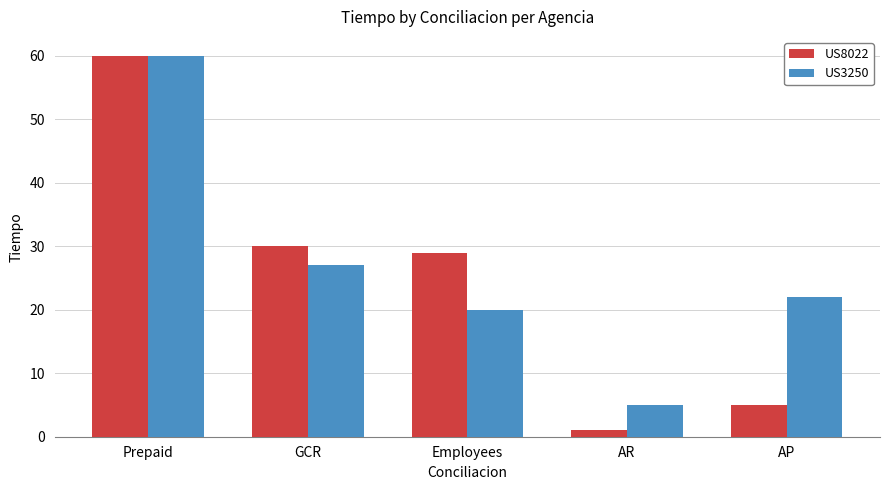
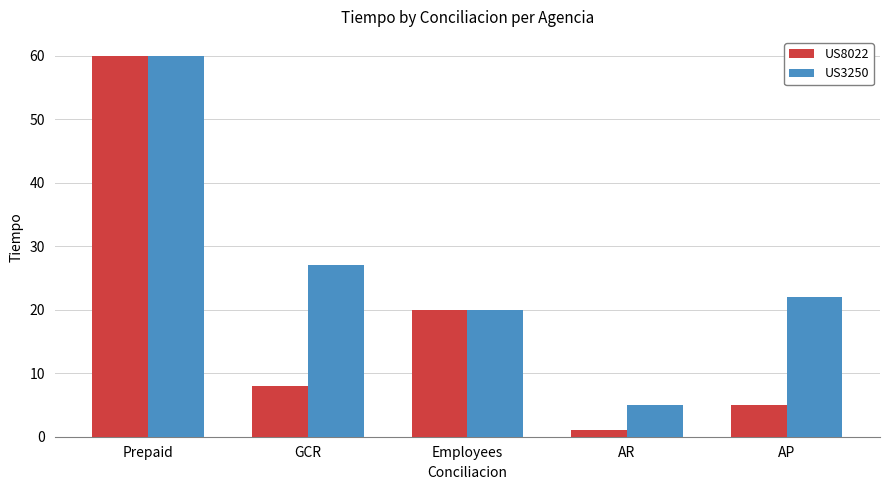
US8022, GCR: 30 -> 8
US8022, Employees: 29 -> 20
